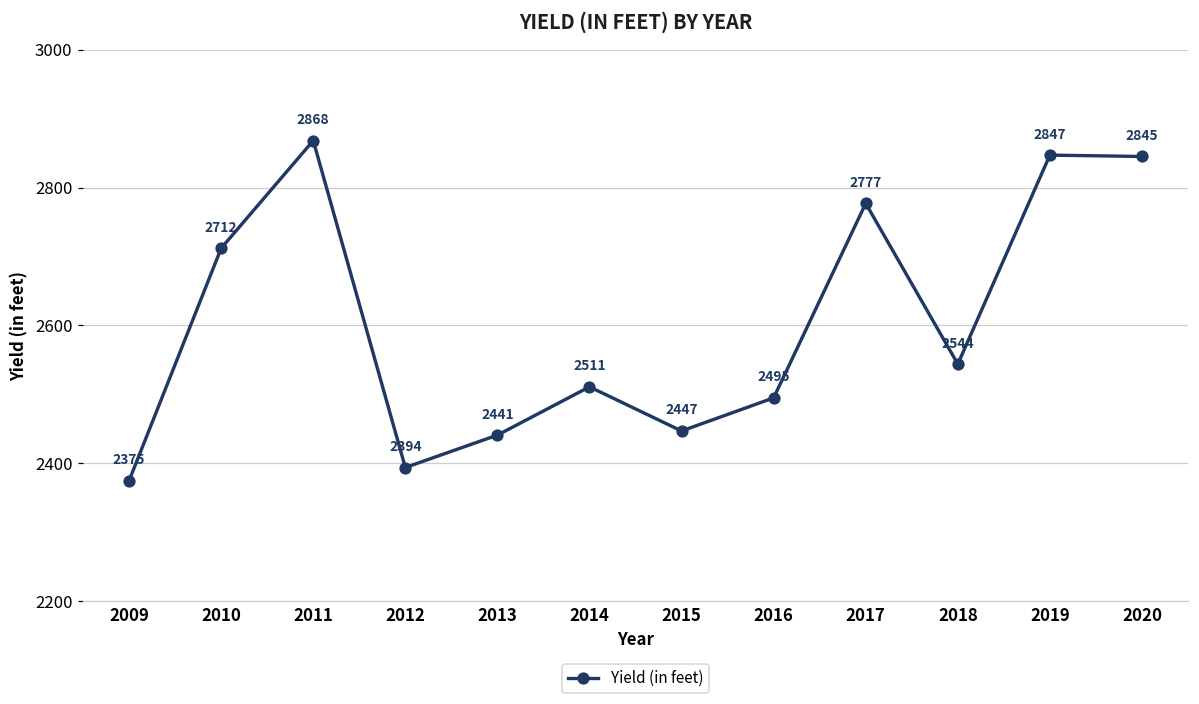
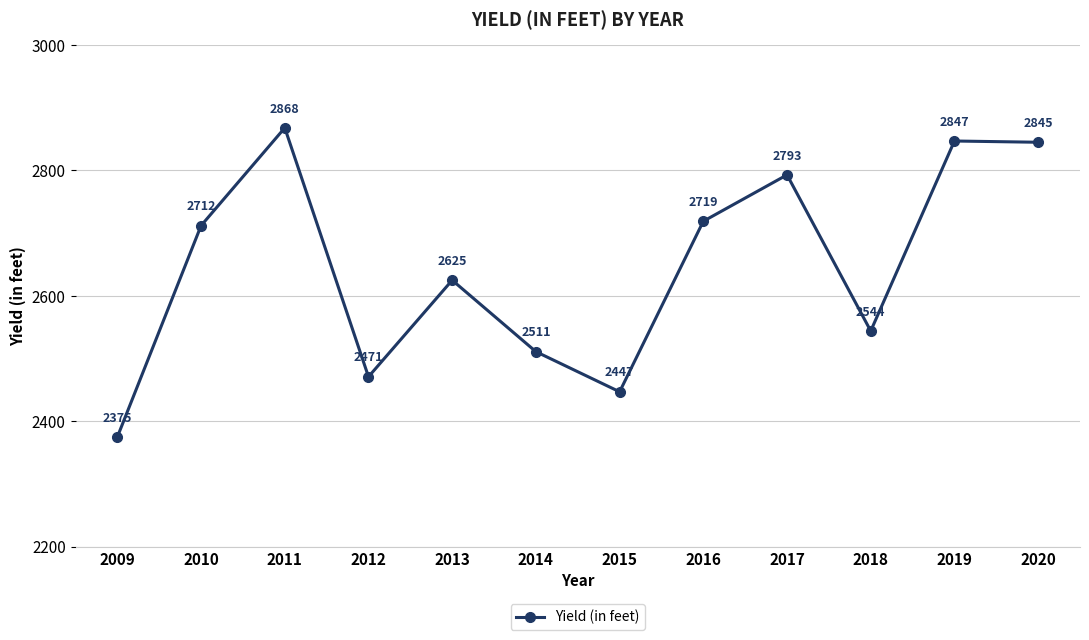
2012: 2394 -> 2471
2013: 2441 -> 2625
2016: 2495 -> 2719
2017: 2777 -> 2793
